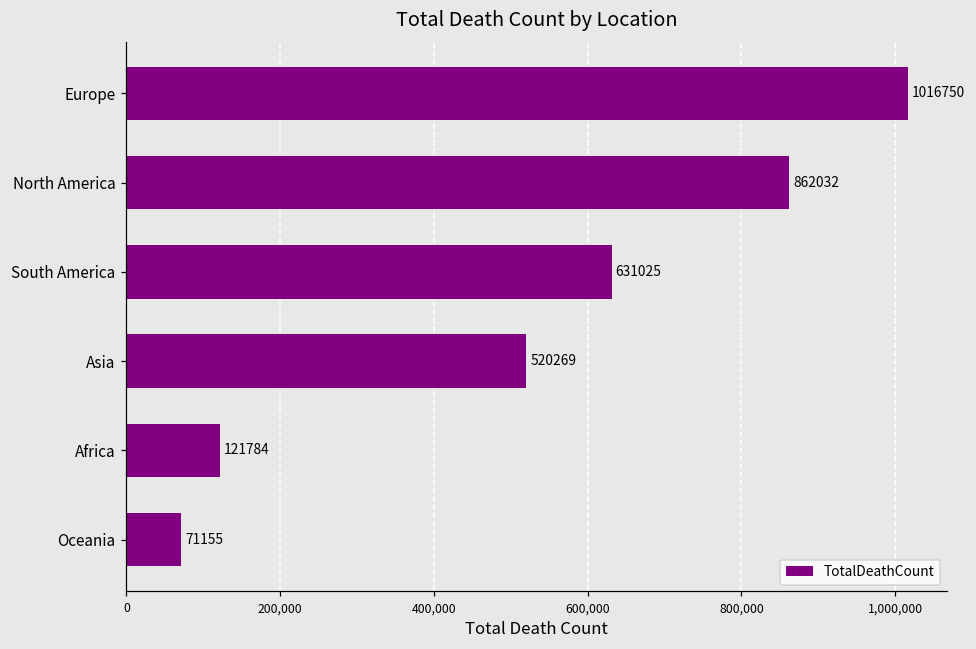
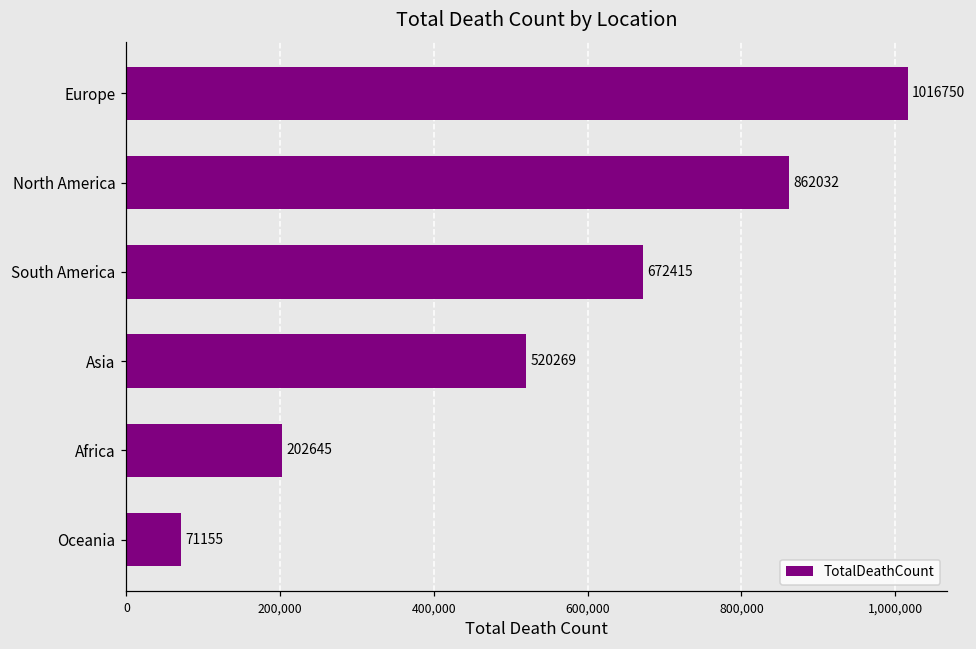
South America: 631025 -> 672415
Africa: 121784 -> 202645
